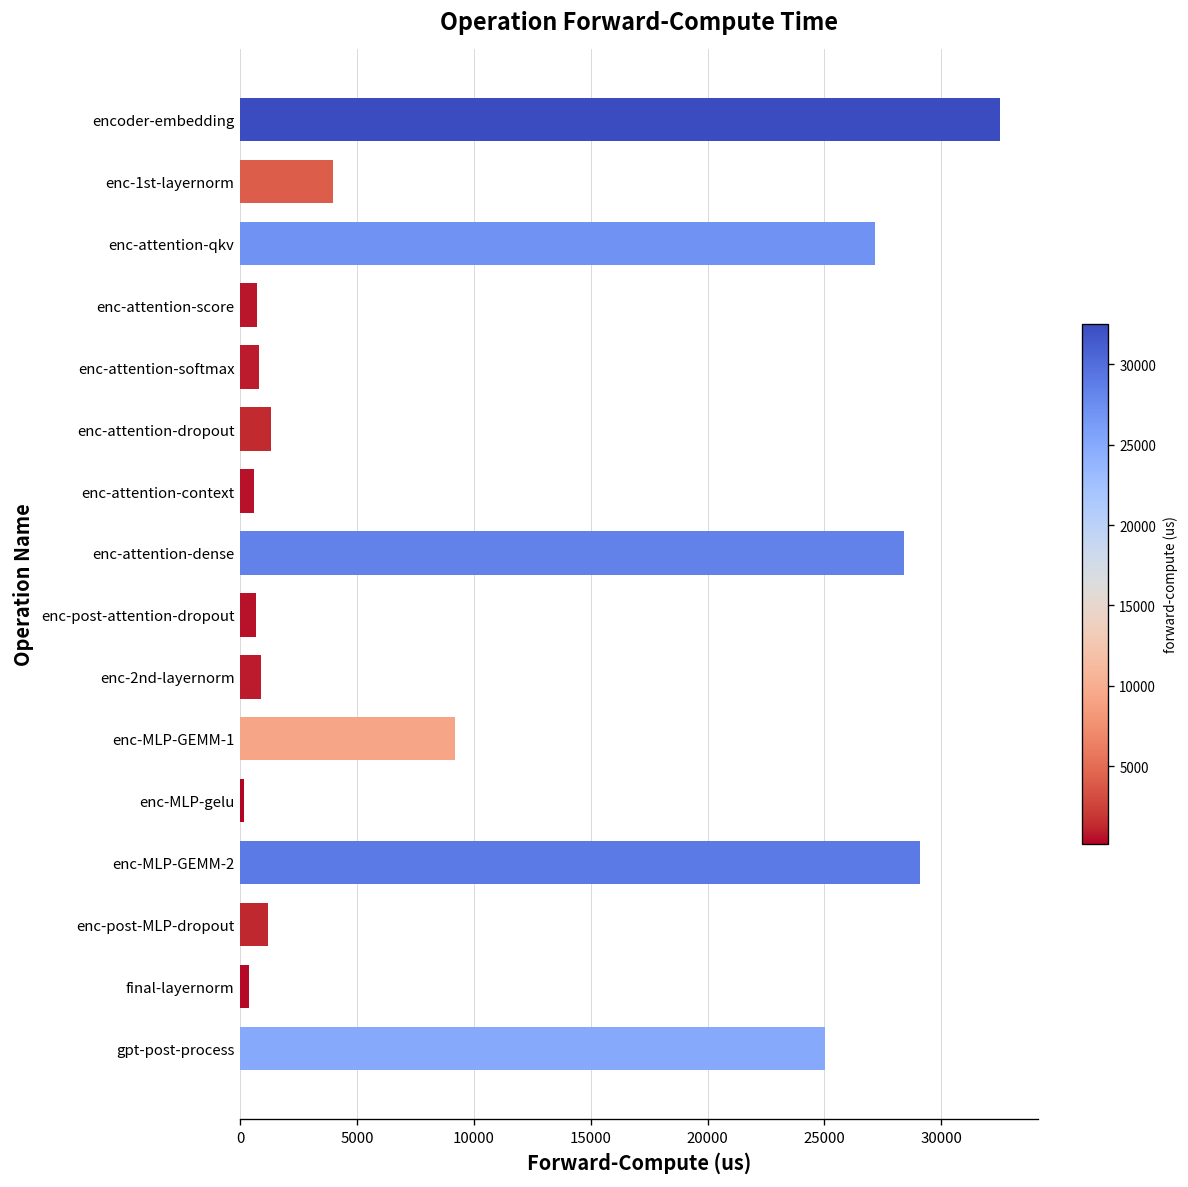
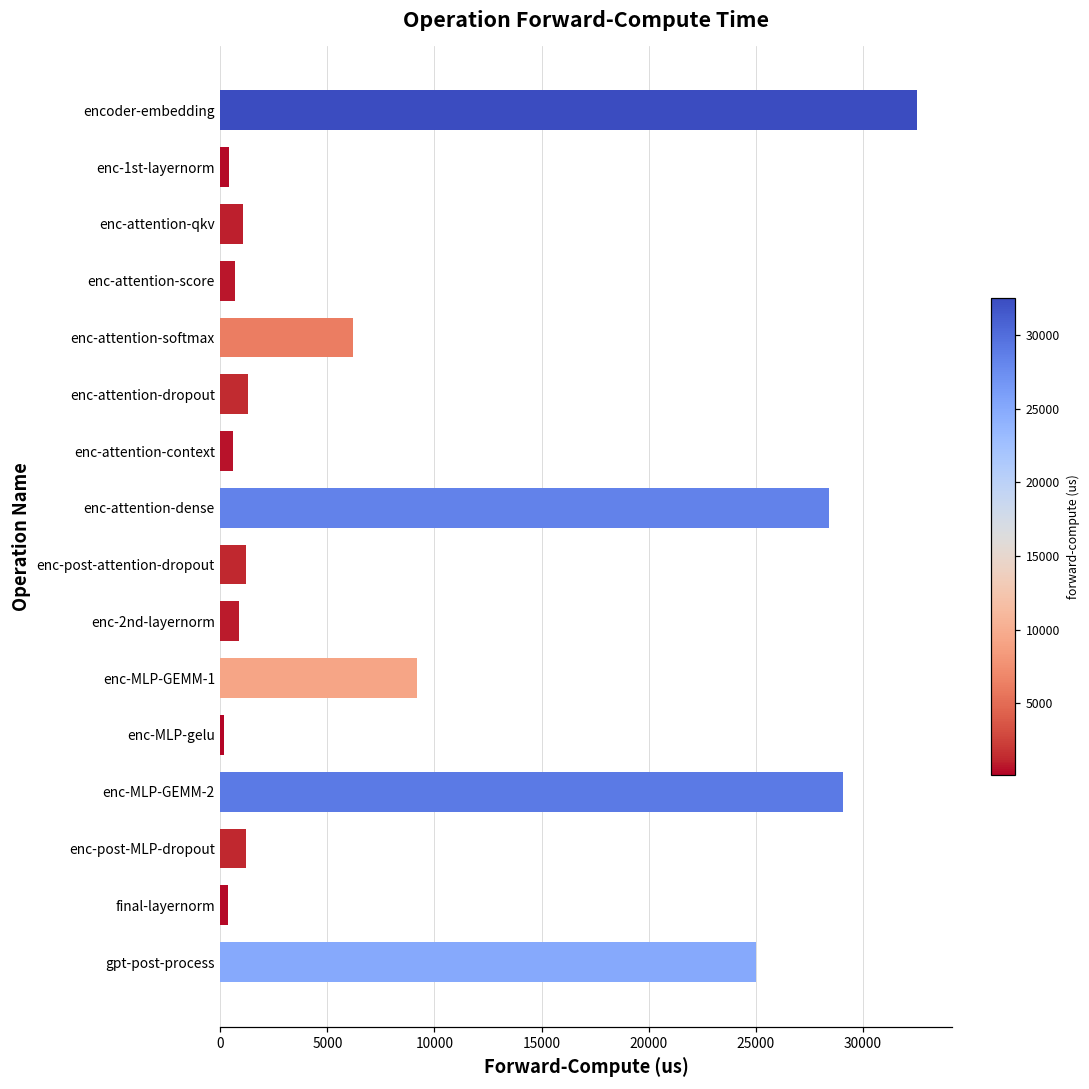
enc-1st-layernorm: 4000 -> 400
enc-attention-qkv: 27200 -> 1000
enc-attention-softmax: 800 -> 6200
enc-post-attention-dropout: 700 -> 1200
